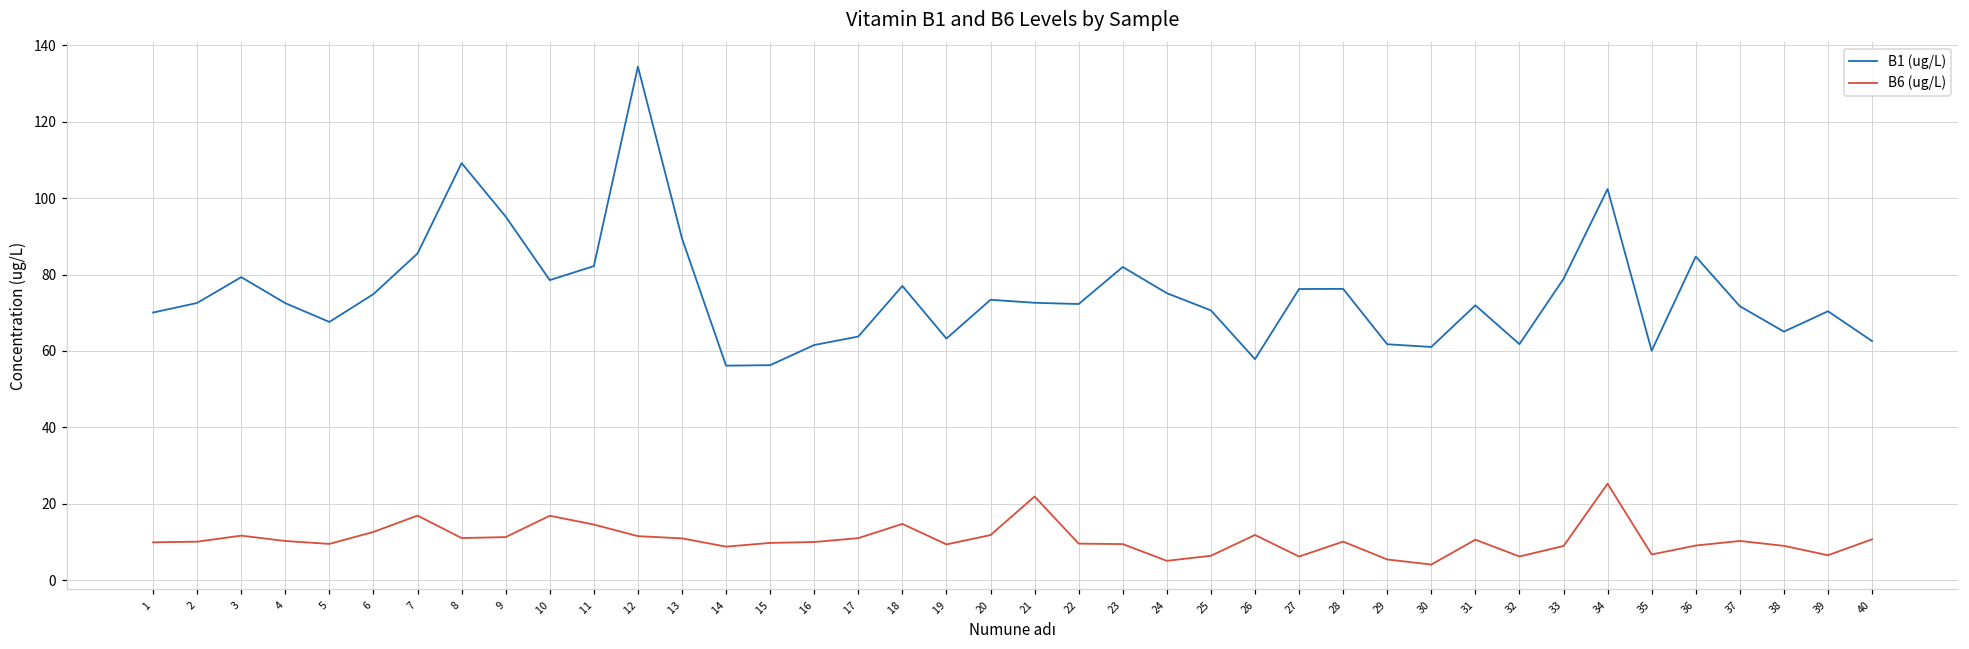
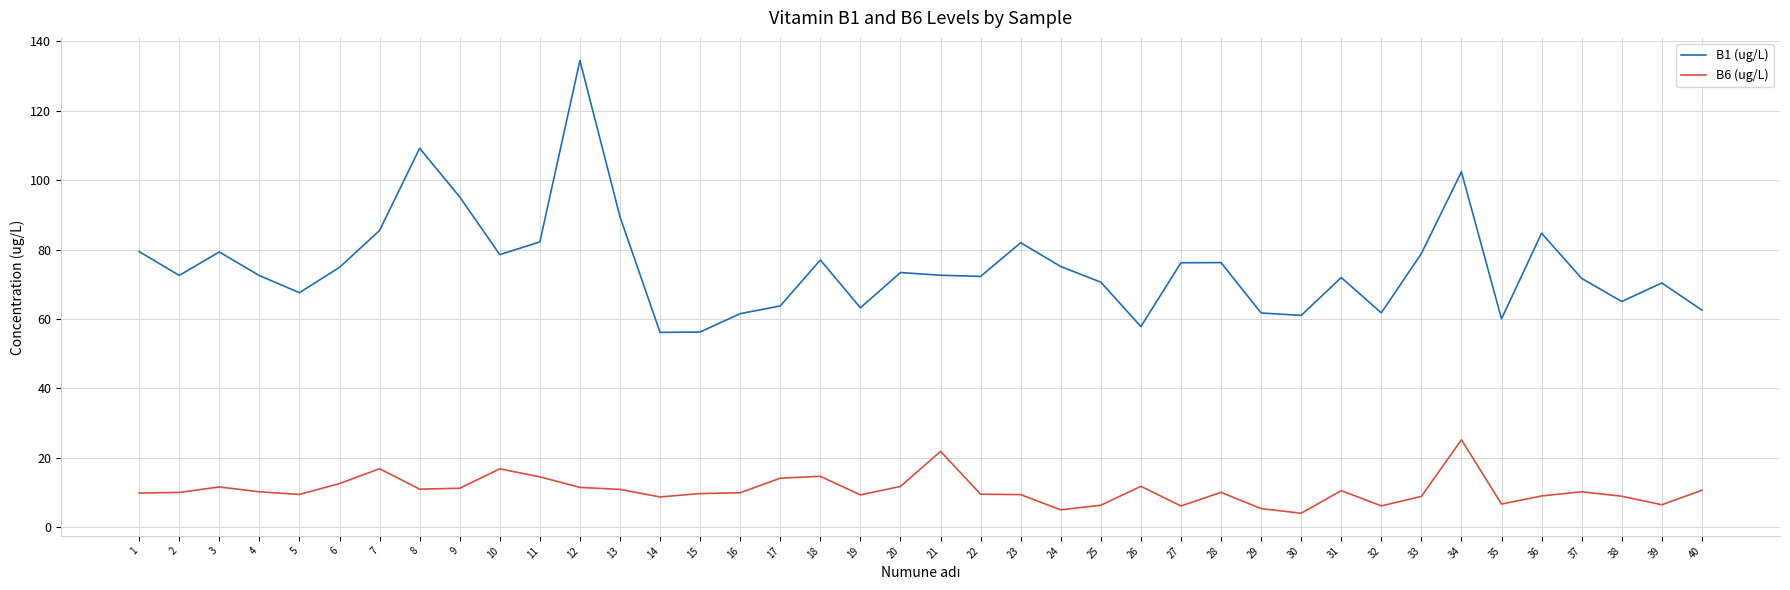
B1 (ug/L), 1: 70 -> 79
B6 (ug/L), 17: 11 -> 14
